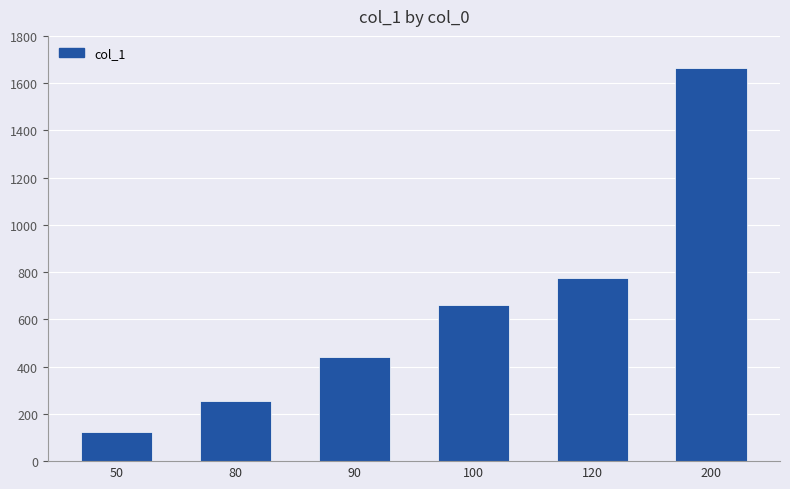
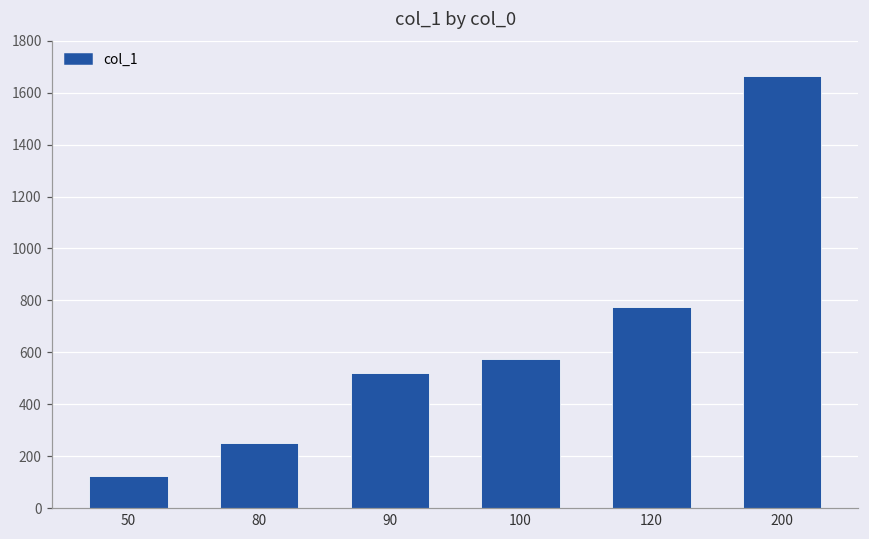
90: 440 -> 520
100: 660 -> 580
